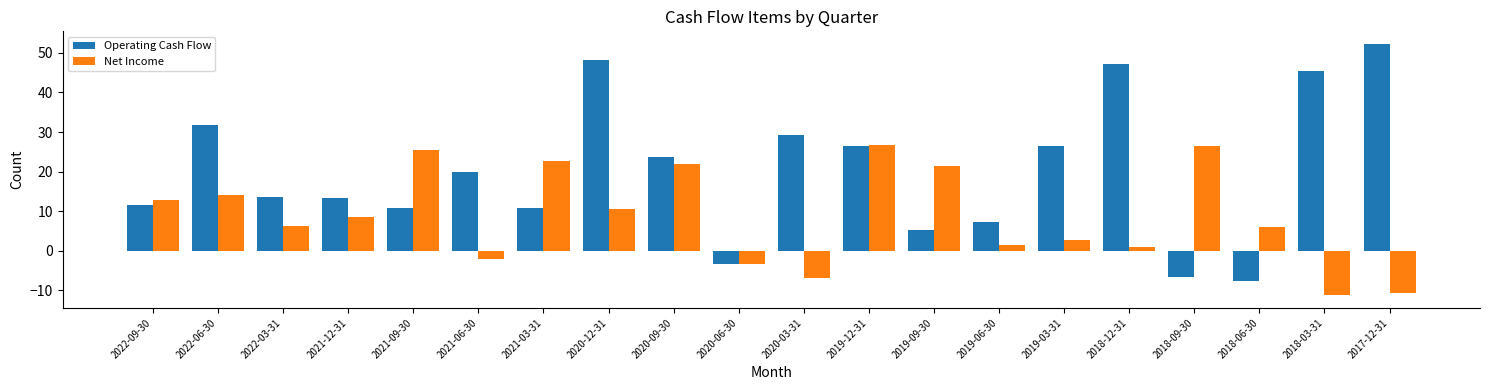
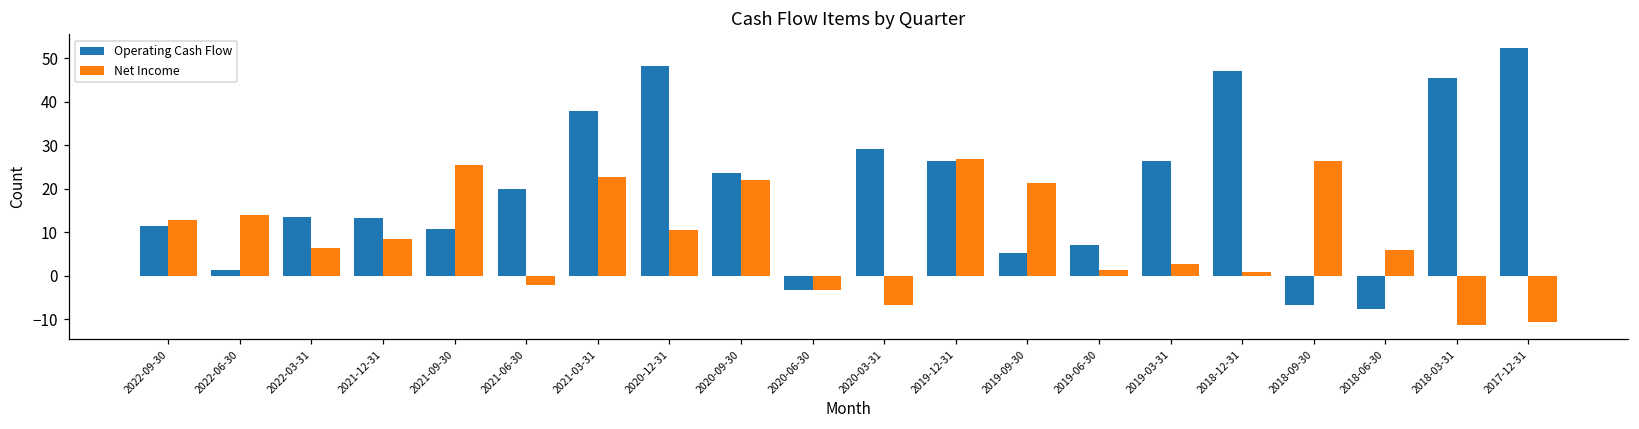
Operating Cash Flow, 2022-06-30: 32 -> 1
Operating Cash Flow, 2021-03-31: 11 -> 38
